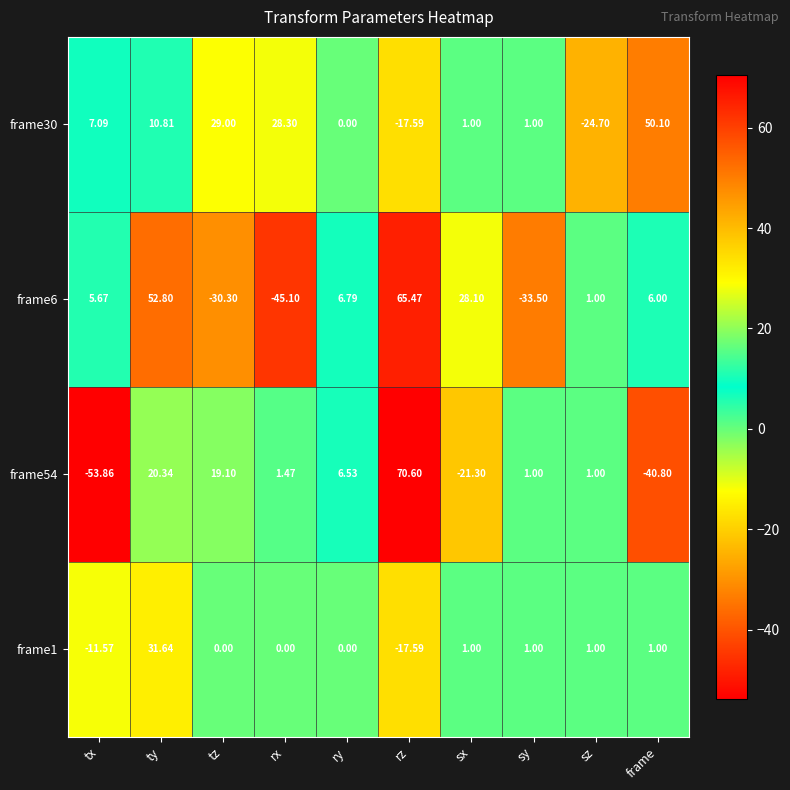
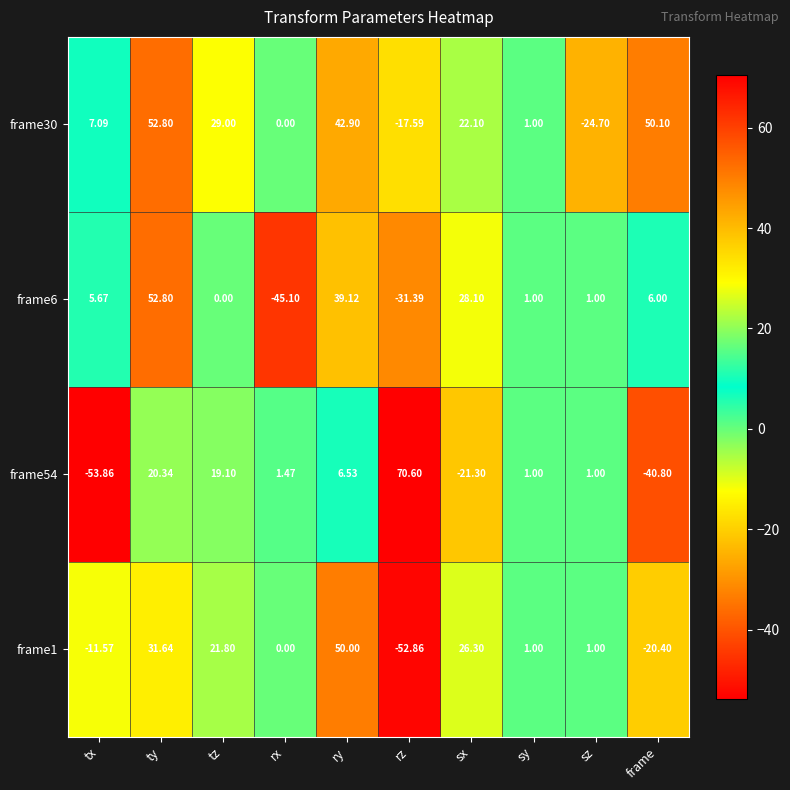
frame30, ty: 10.81 -> 52.80
frame30, rx: 28.30 -> 0.00
frame30, ry: 0.00 -> 42.90
frame30, sx: 1.00 -> 22.10
frame6, tz: -30.30 -> 0.00
frame6, ry: 6.79 -> 39.12
frame6, rz: 65.47 -> -31.39
frame6, sy: -33.50 -> 1.00
frame1, tz: 0.00 -> 21.80
frame1, ry: 0.00 -> 50.00
frame1, rz: -17.59 -> -52.86
frame1, sx: 1.00 -> 26.30
frame1, frame: 1.00 -> -20.40
